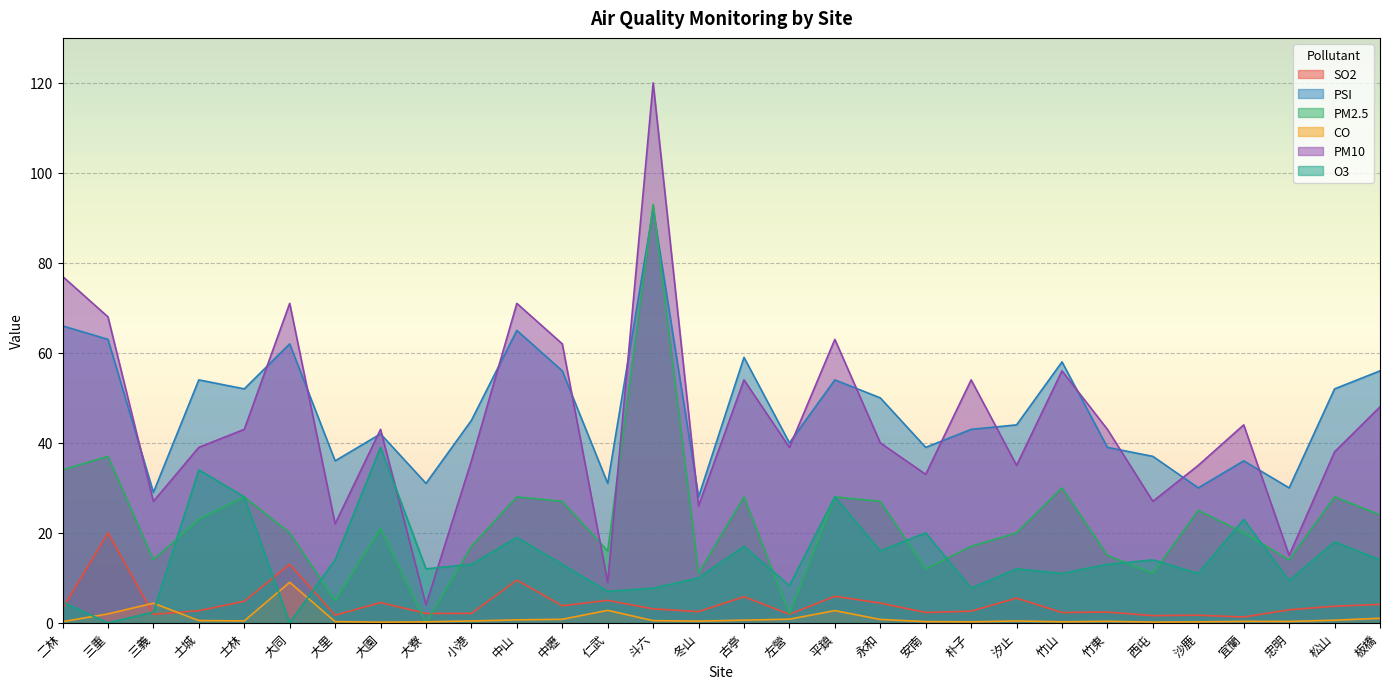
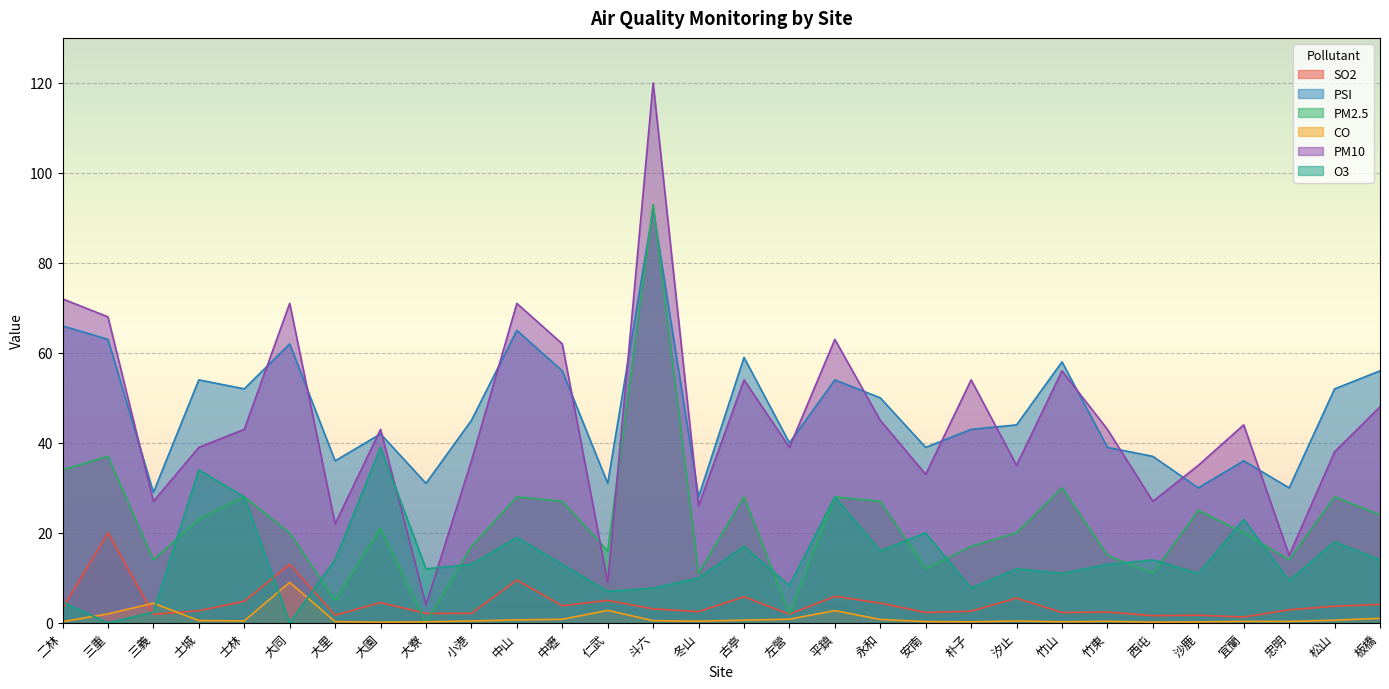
PM10, 二林: 77 -> 72
PM10, 永和: 40 -> 45
